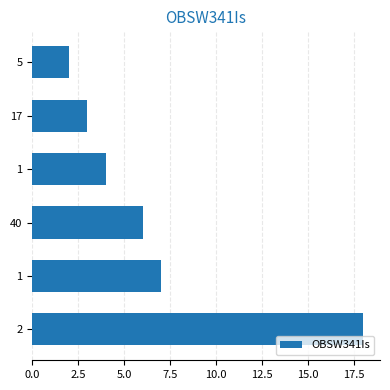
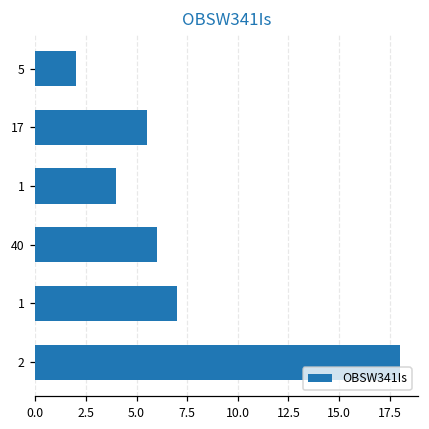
17: 3.0 -> 5.5
